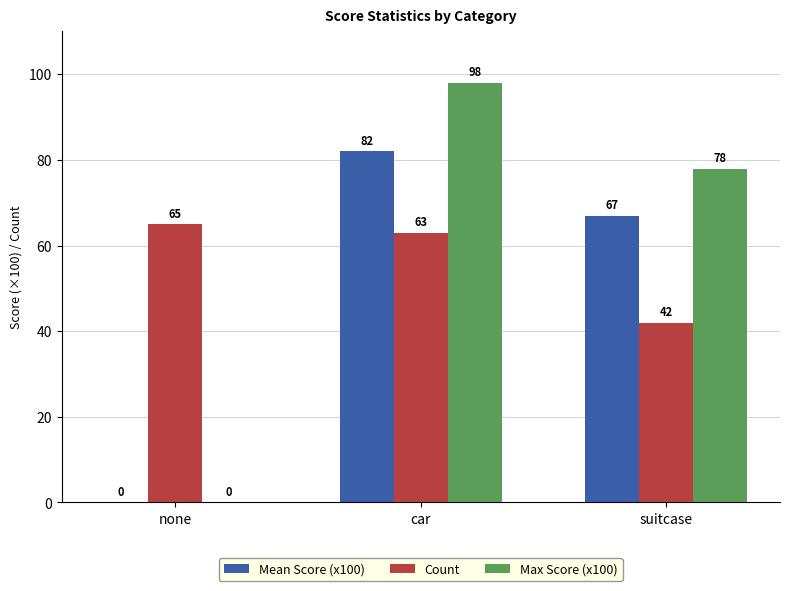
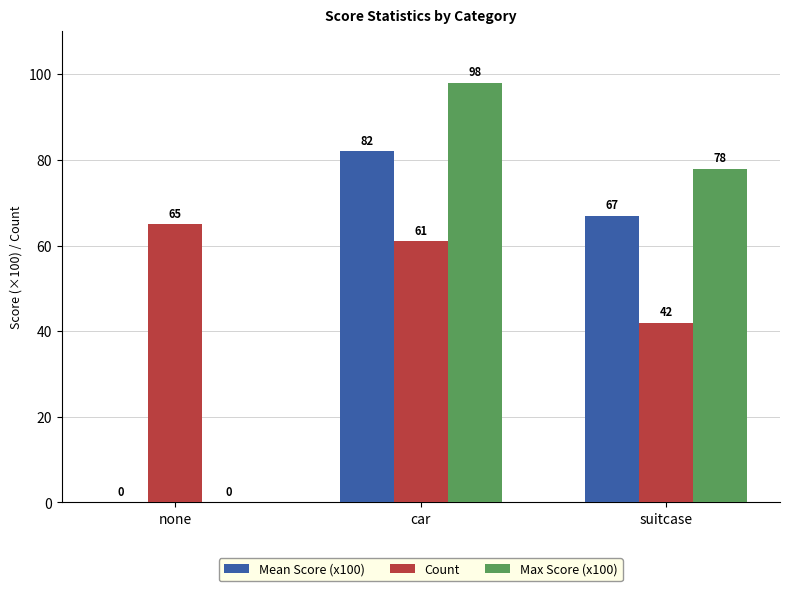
Count, car: 63 -> 61
